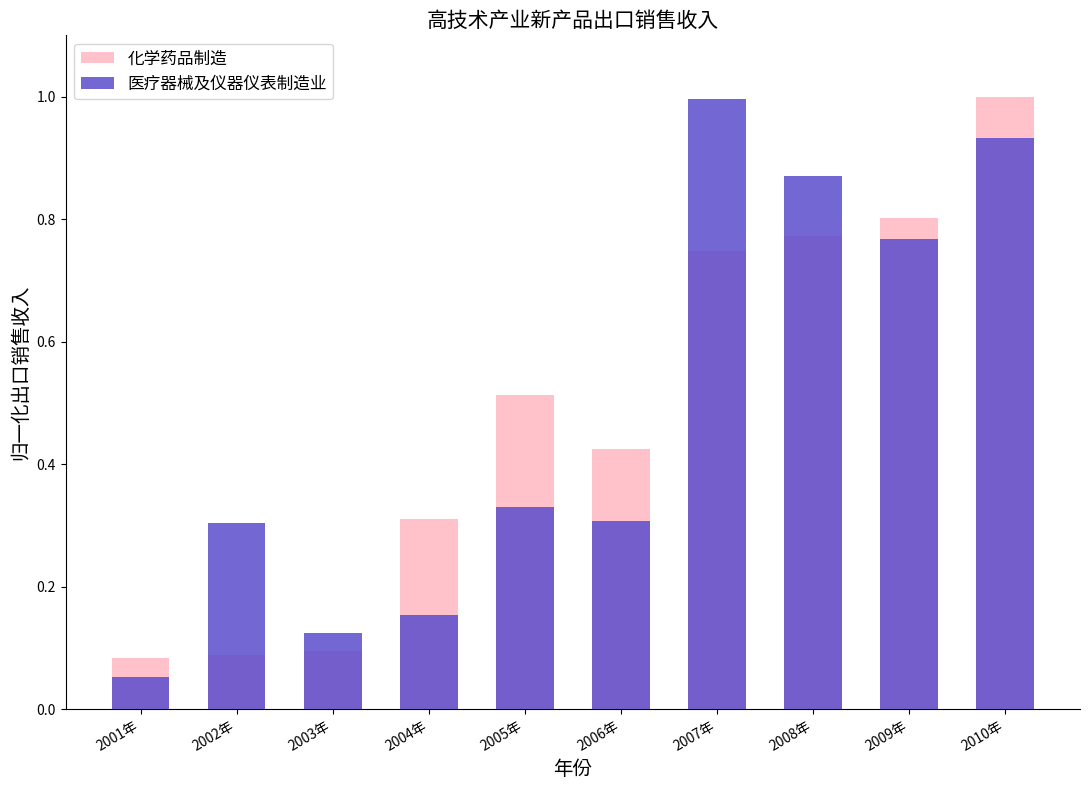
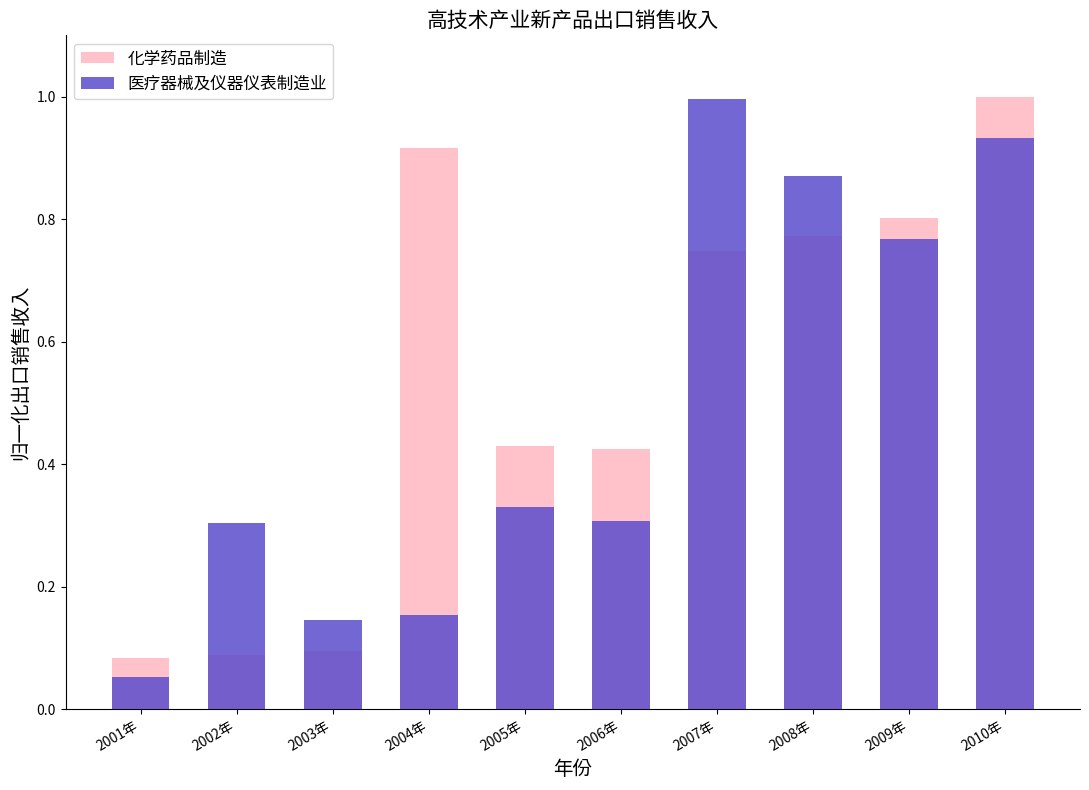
医疗器械及仪器仪表制造业, 2003年: 0.13 -> 0.15
化学药品制造, 2004年: 0.31 -> 0.92
化学药品制造, 2005年: 0.51 -> 0.43
